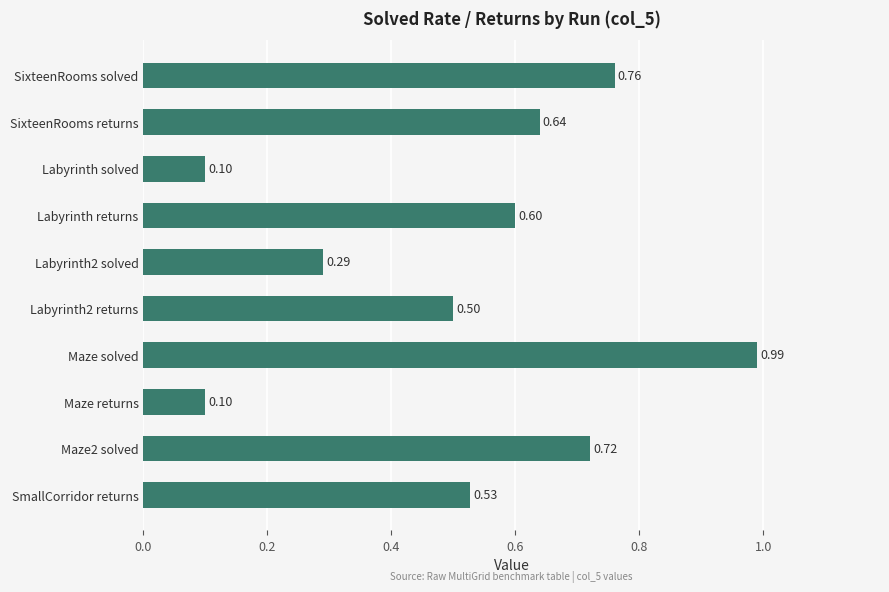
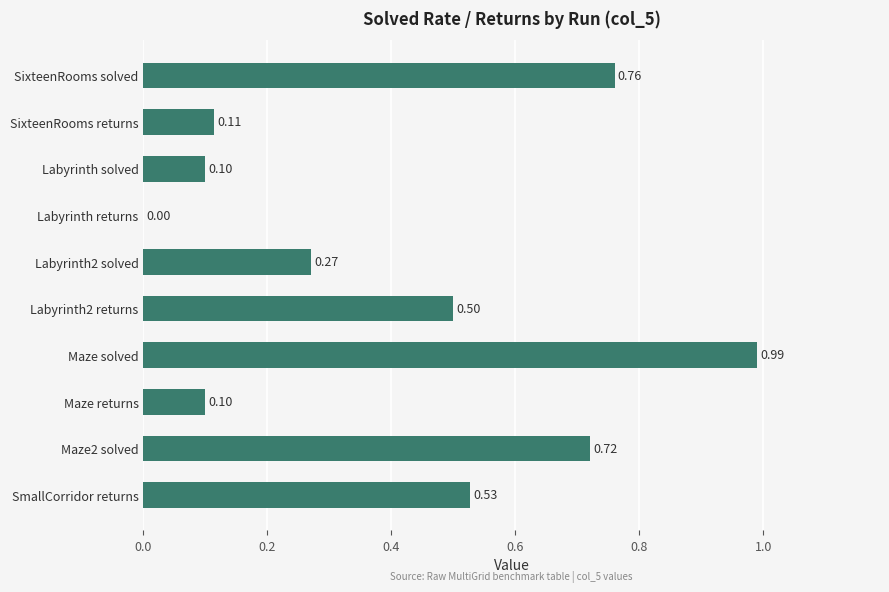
SixteenRooms returns: 0.64 -> 0.11
Labyrinth returns: 0.60 -> 0.00
Labyrinth2 solved: 0.29 -> 0.27
